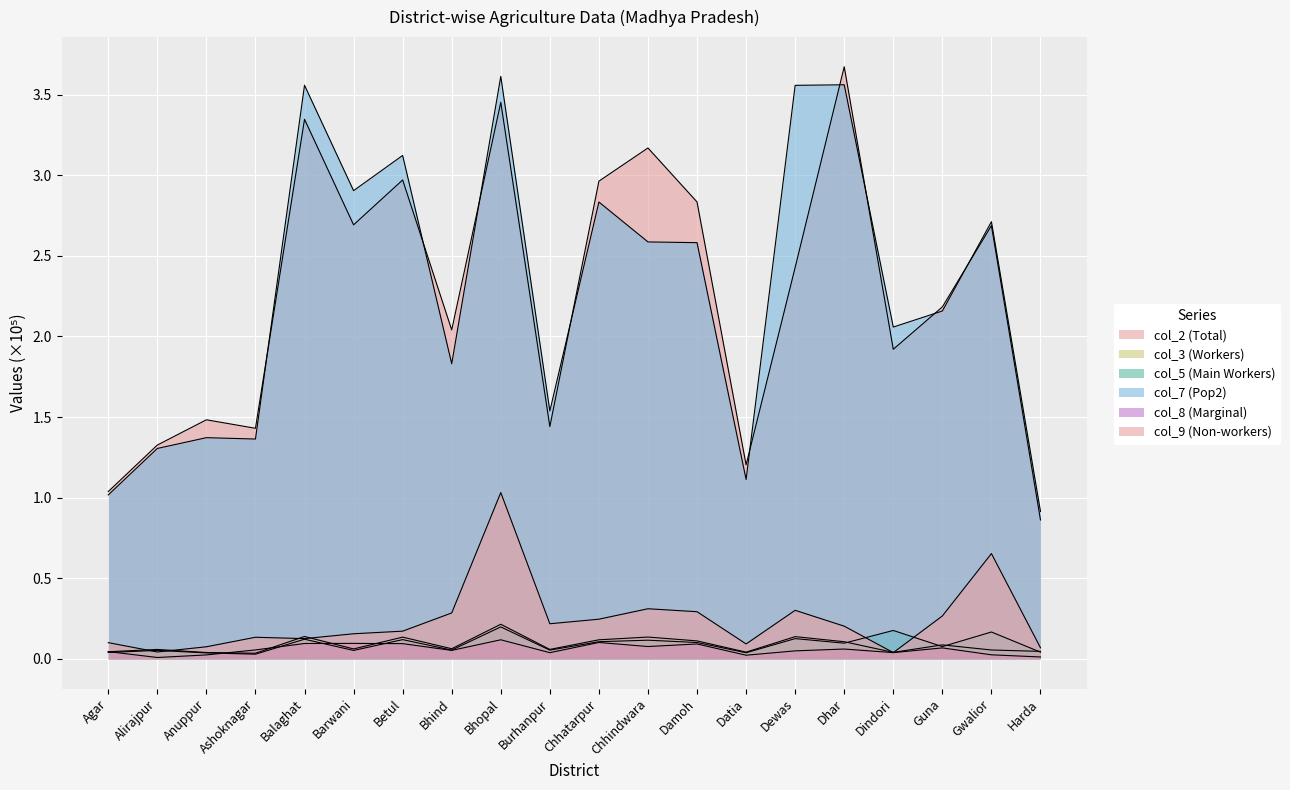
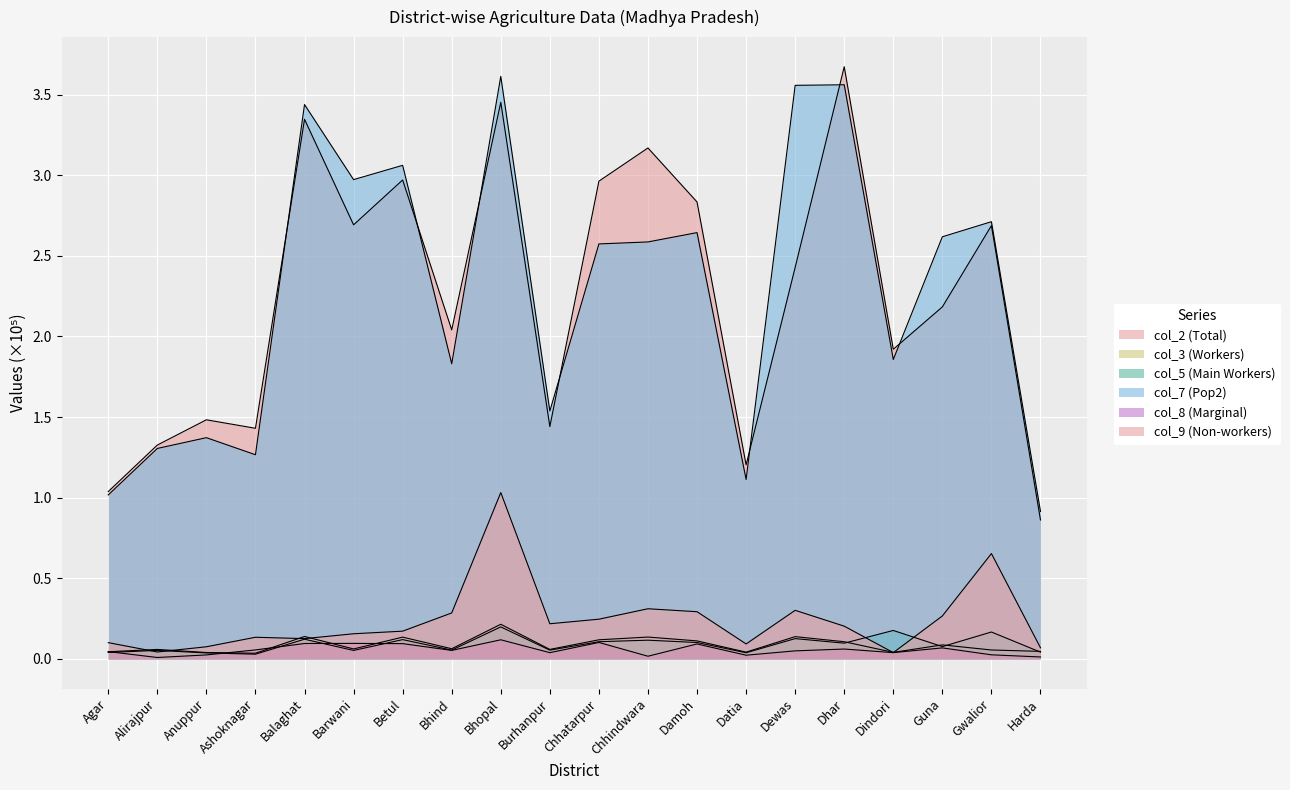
col_7 (Pop2), Ashoknagar: 1.36 -> 1.27
col_7 (Pop2), Balaghat: 3.56 -> 3.44
col_7 (Pop2), Barwani: 2.90 -> 2.97
col_7 (Pop2), Betul: 3.12 -> 3.06
col_7 (Pop2), Chhatarpur: 2.83 -> 2.57
col_8 (Marginal), Chhindwara: 0.08 -> 0.02
col_7 (Pop2), Damoh: 2.58 -> 2.64
col_7 (Pop2), Dindori: 2.06 -> 1.86
col_7 (Pop2), Guna: 2.16 -> 2.62
